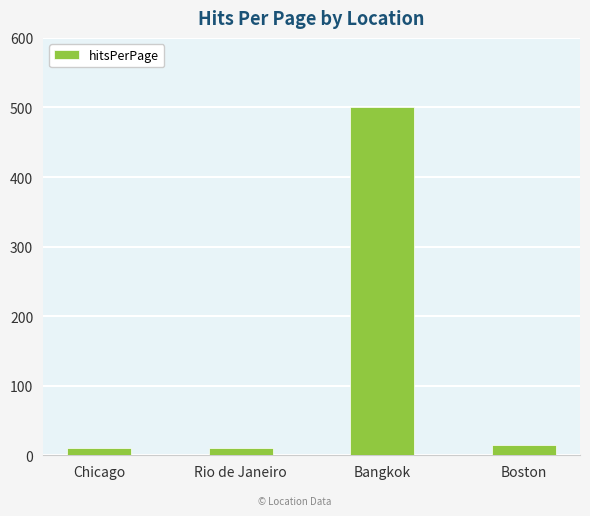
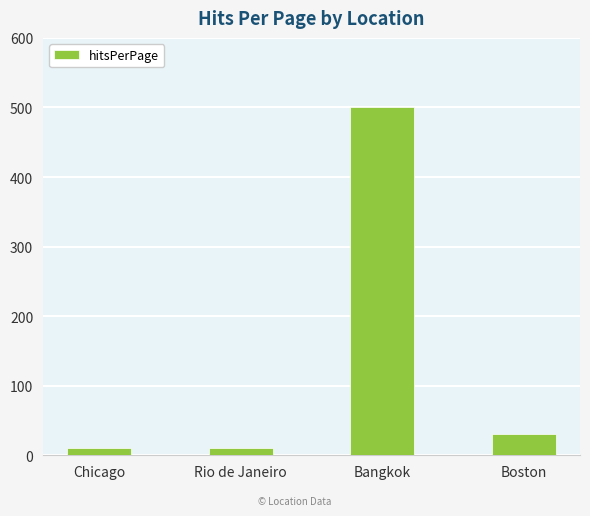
Boston: 20 -> 30
